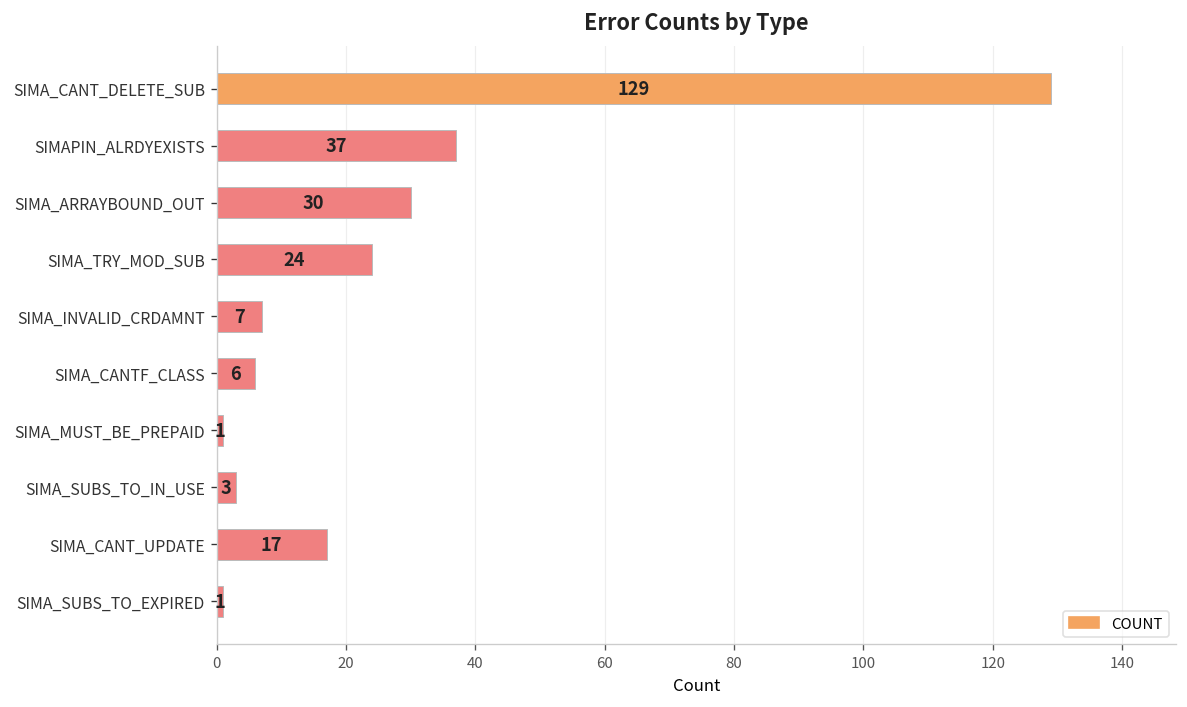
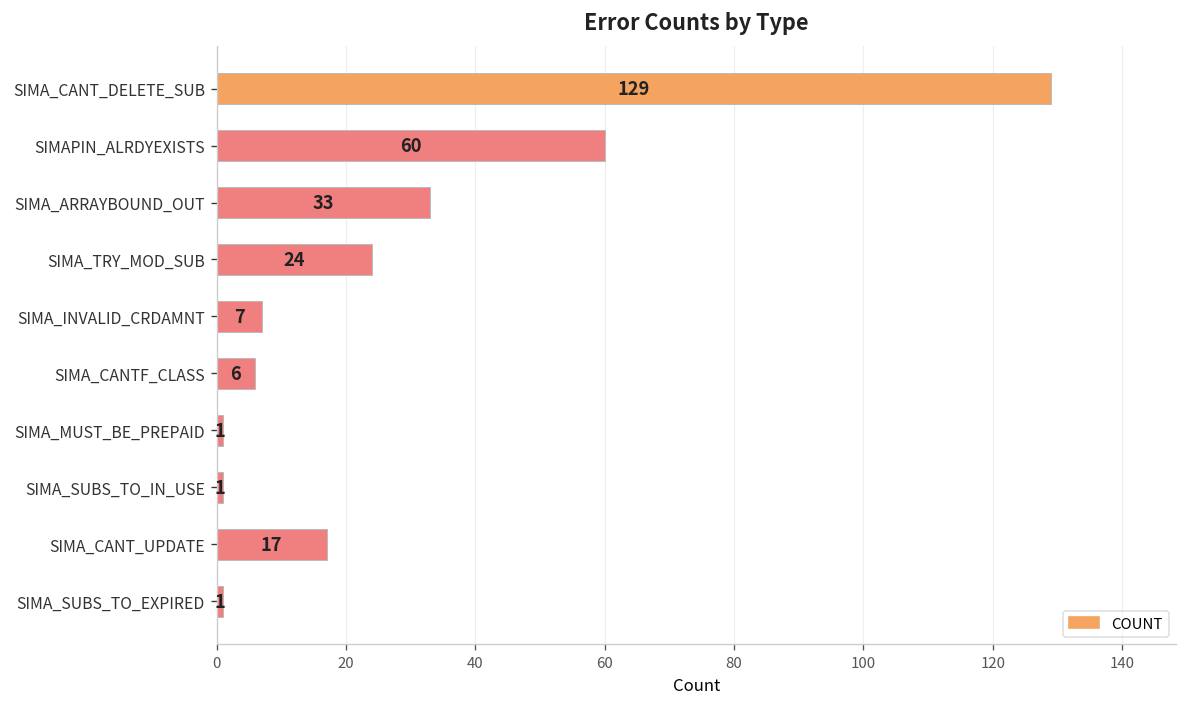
SIMAPIN_ALRDYEXISTS: 37 -> 60
SIMA_ARRAYBOUND_OUT: 30 -> 33
SIMA_SUBS_TO_IN_USE: 3 -> 1
